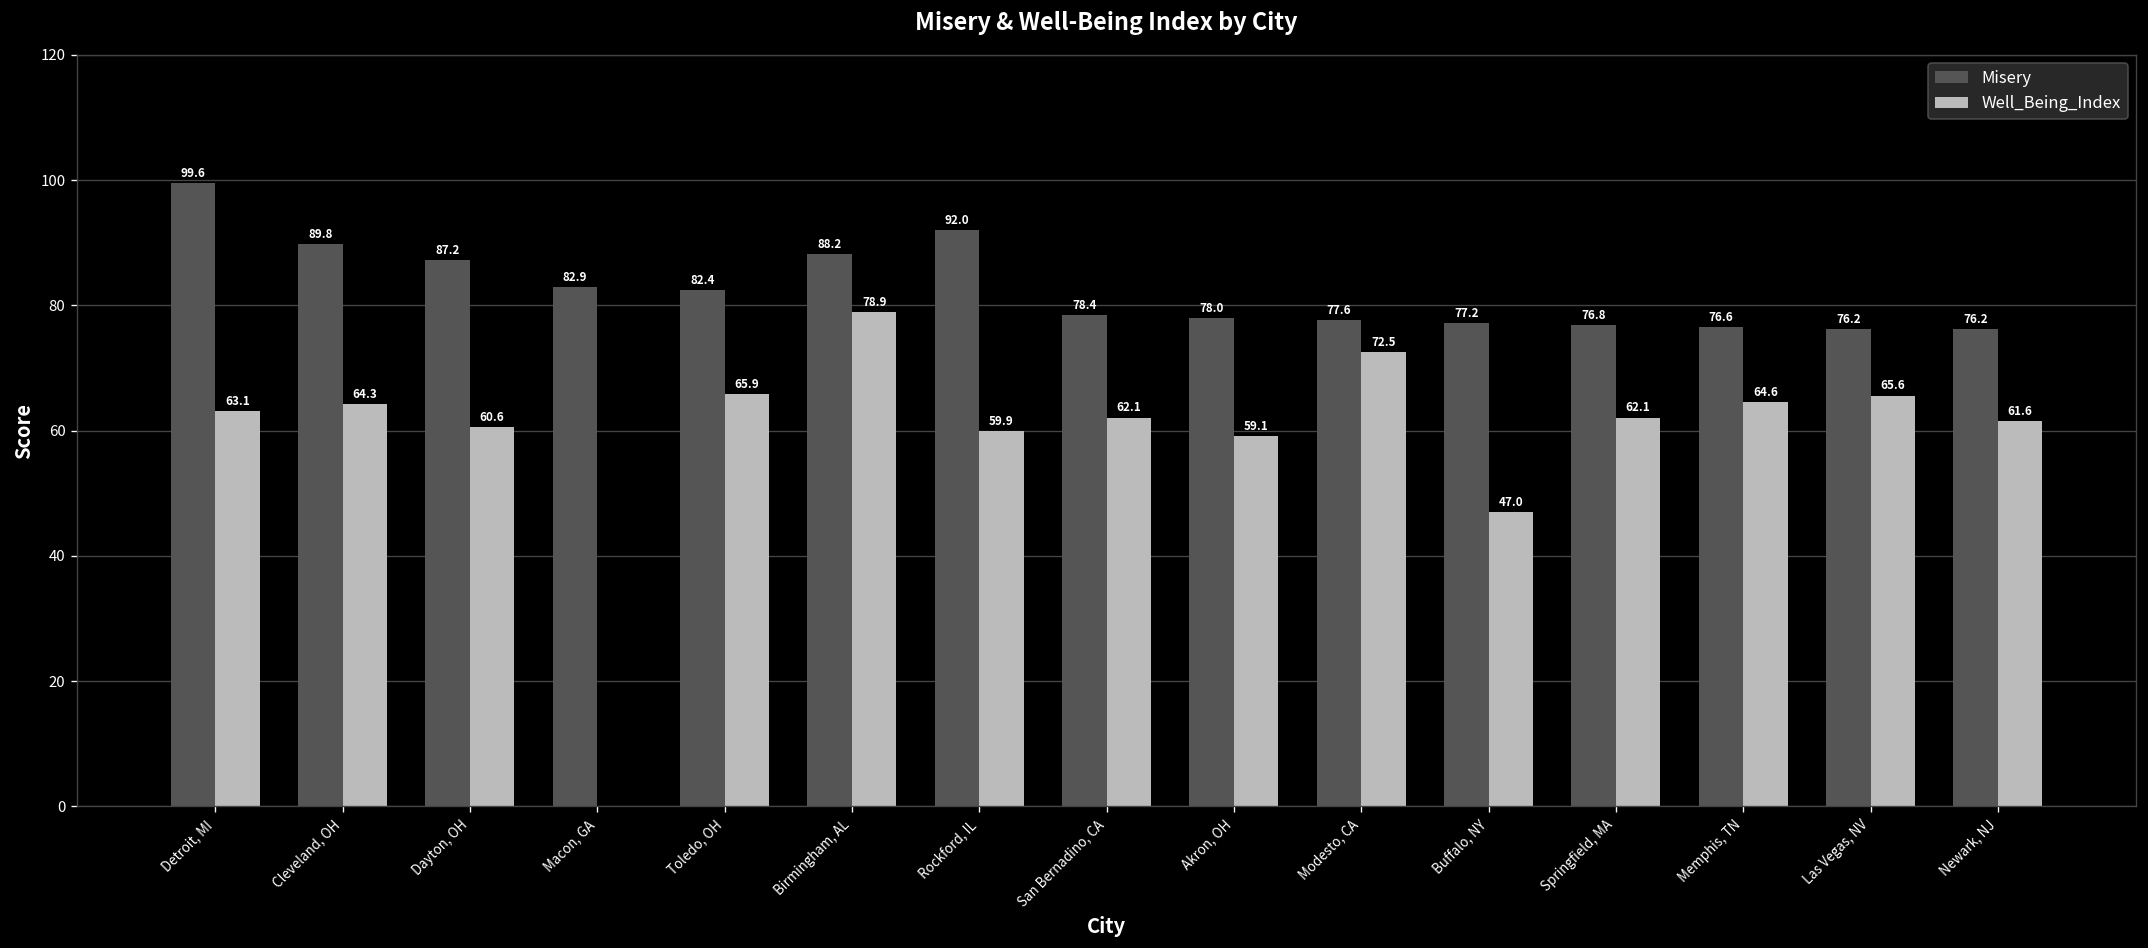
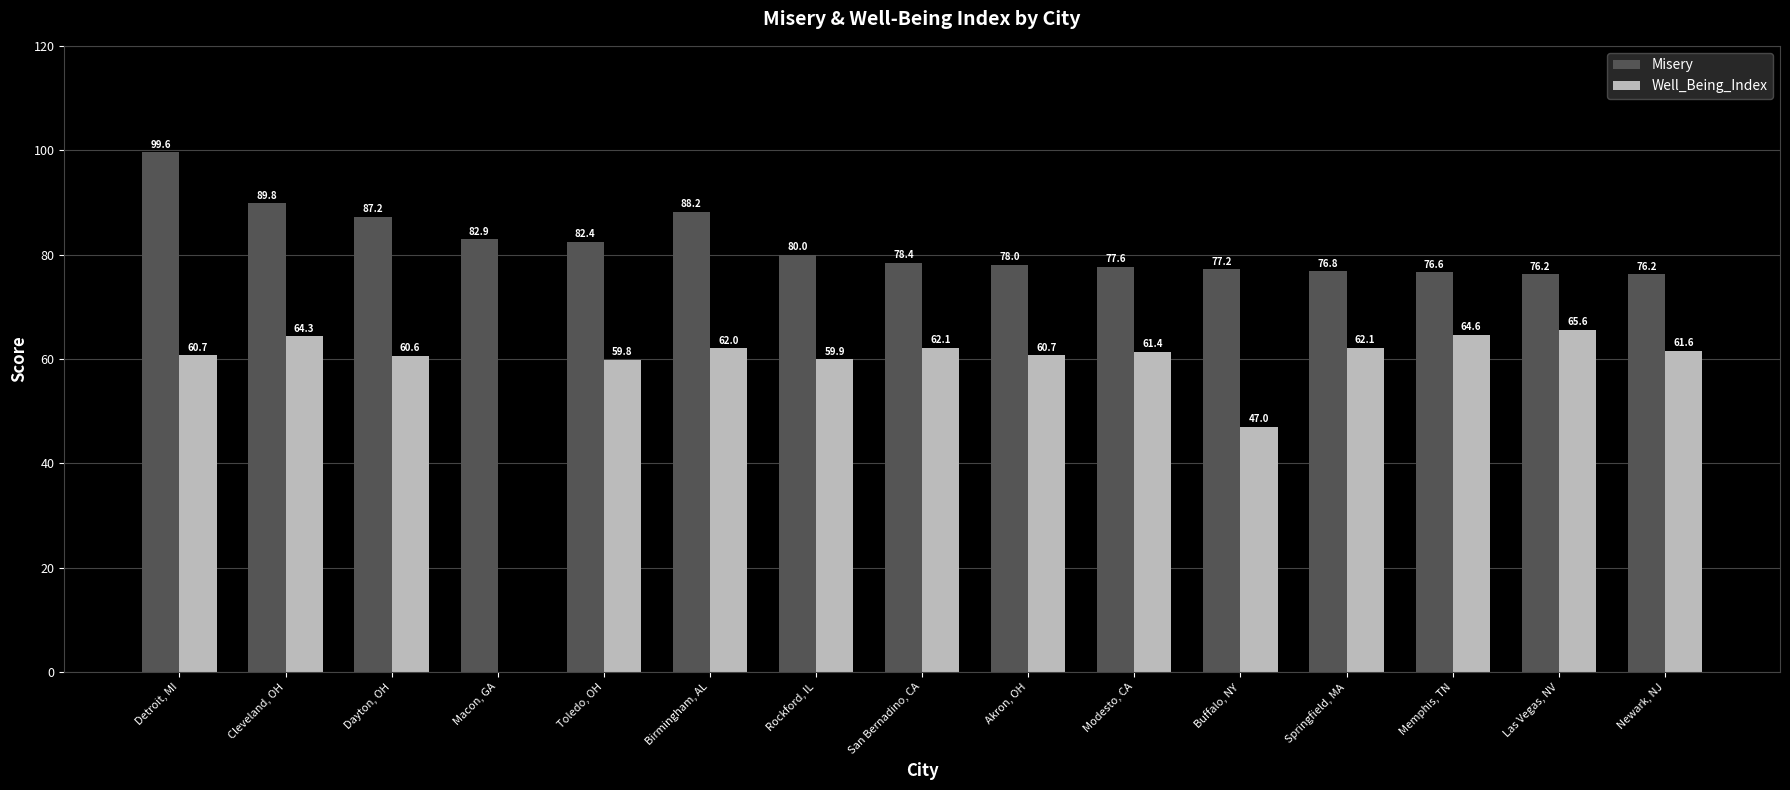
Well_Being_Index, Detroit, MI: 63.1 -> 60.7
Well_Being_Index, Toledo, OH: 65.9 -> 59.8
Well_Being_Index, Birmingham, AL: 78.9 -> 62.0
Misery, Rockford, IL: 92.0 -> 80.0
Well_Being_Index, Akron, OH: 59.1 -> 60.7
Well_Being_Index, Modesto, CA: 72.5 -> 61.4
